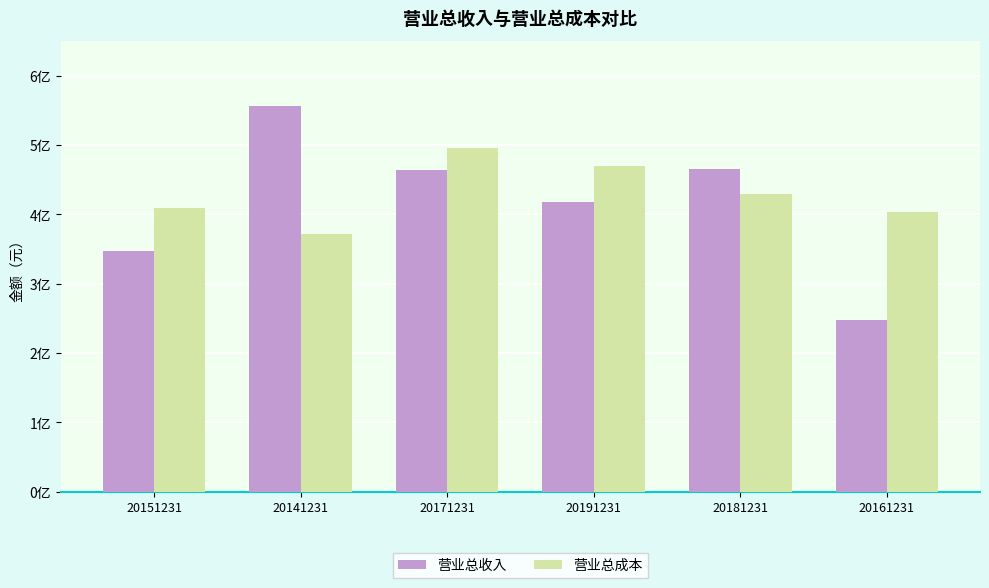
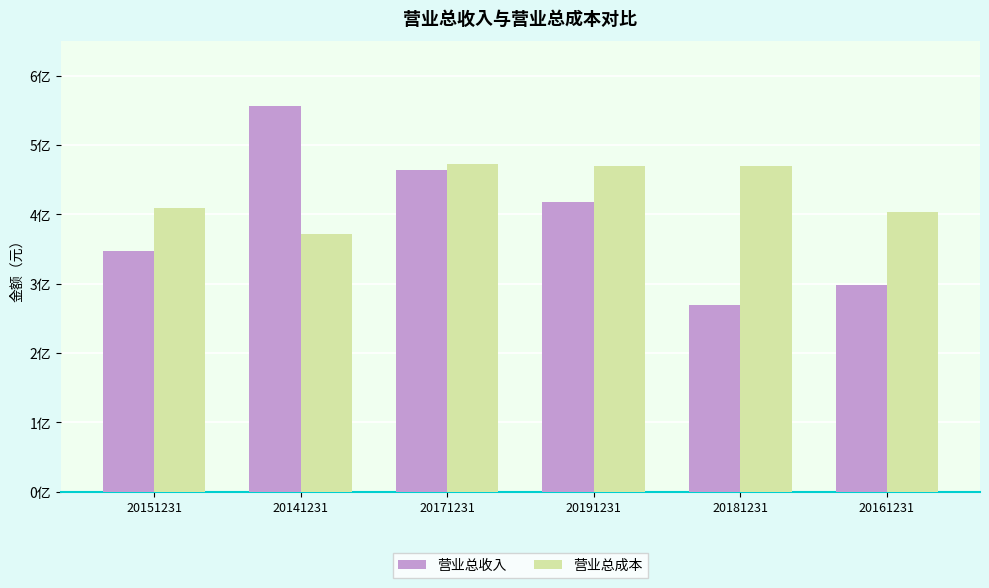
营业总成本, 20171231: 5.0亿 -> 4.7亿
营业总收入, 20181231: 4.7亿 -> 2.7亿
营业总成本, 20181231: 4.3亿 -> 4.7亿
营业总收入, 20161231: 2.5亿 -> 3.0亿
